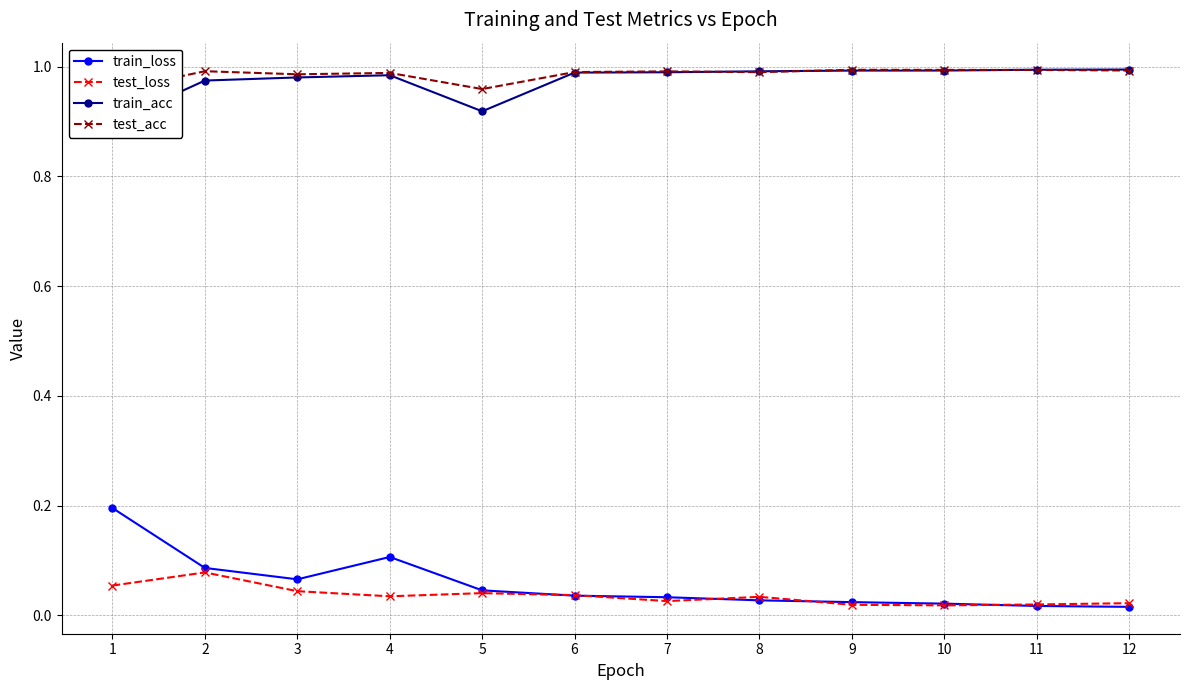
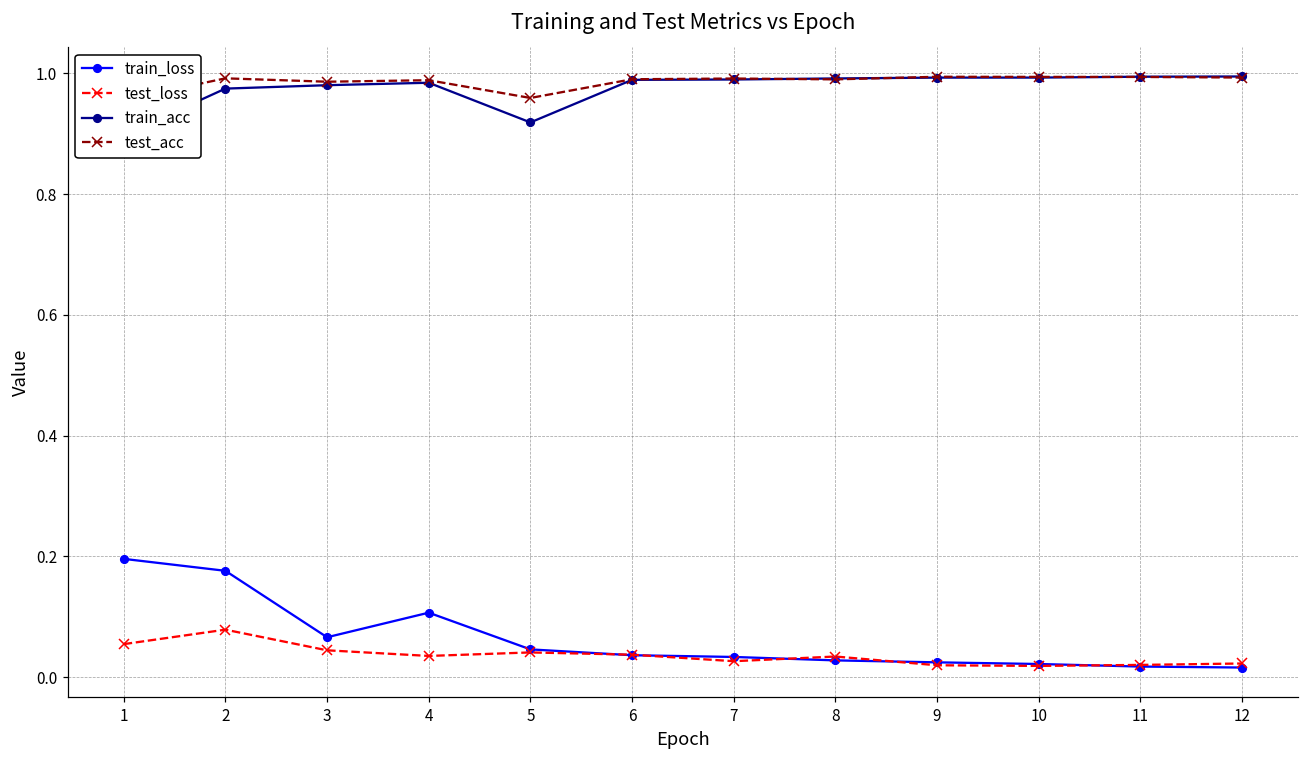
train_loss, 2: 0.09 -> 0.18
